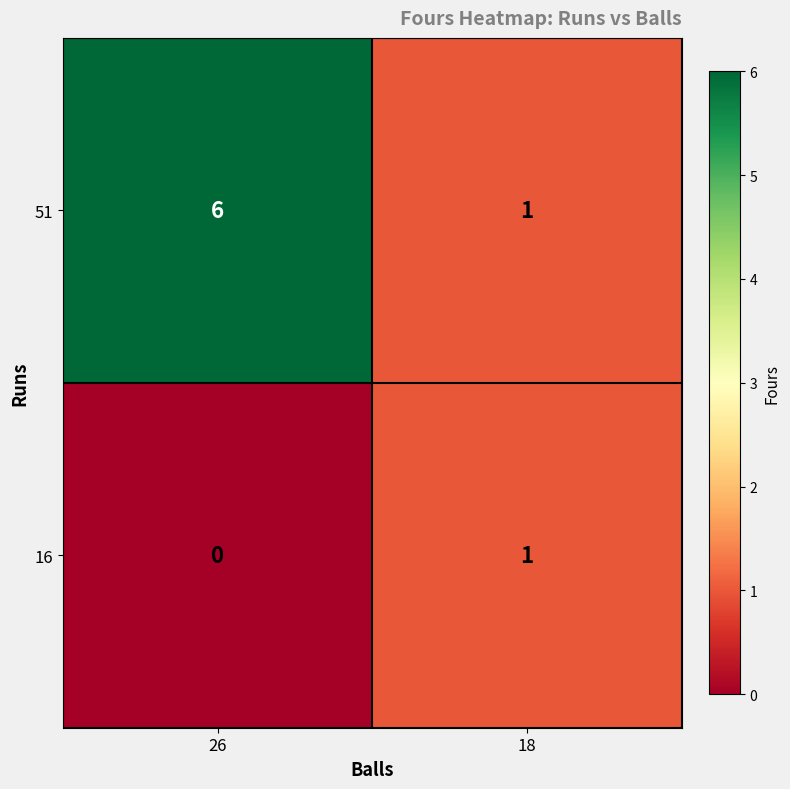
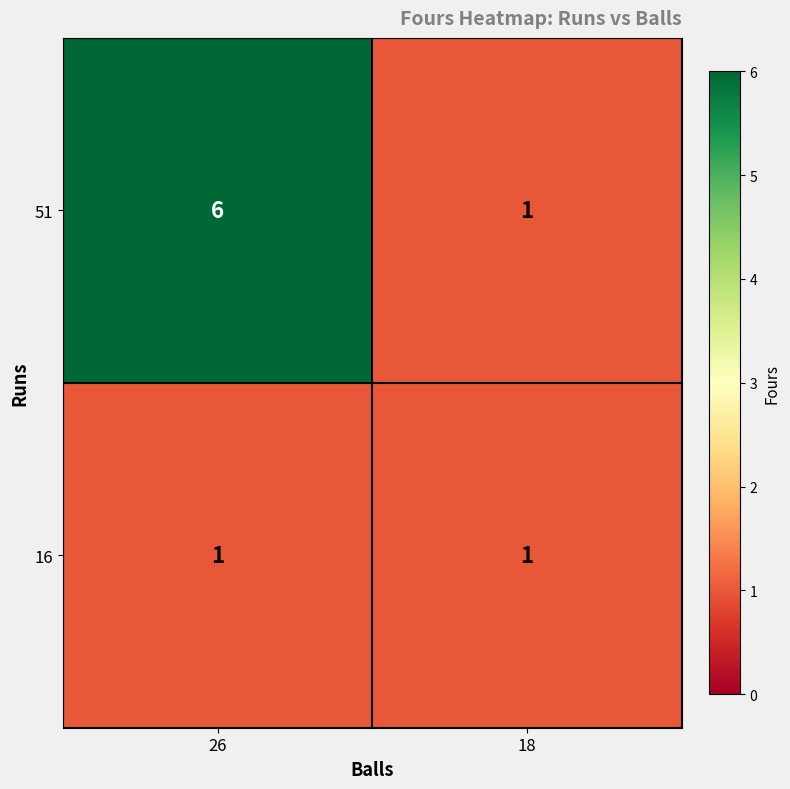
16, 26: 0 -> 1
